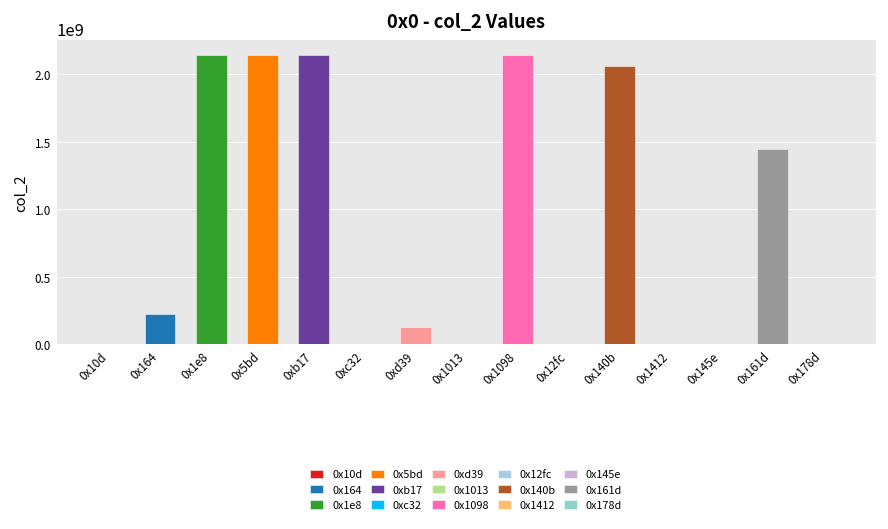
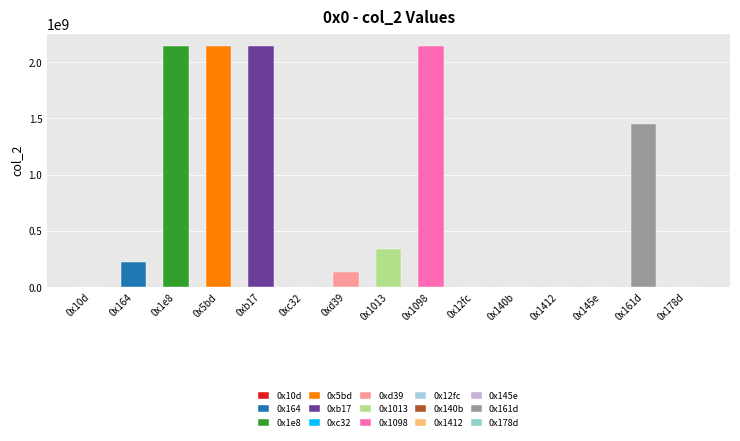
0x1013: 0 -> 340000000
0x140b: 2060000000 -> 0
